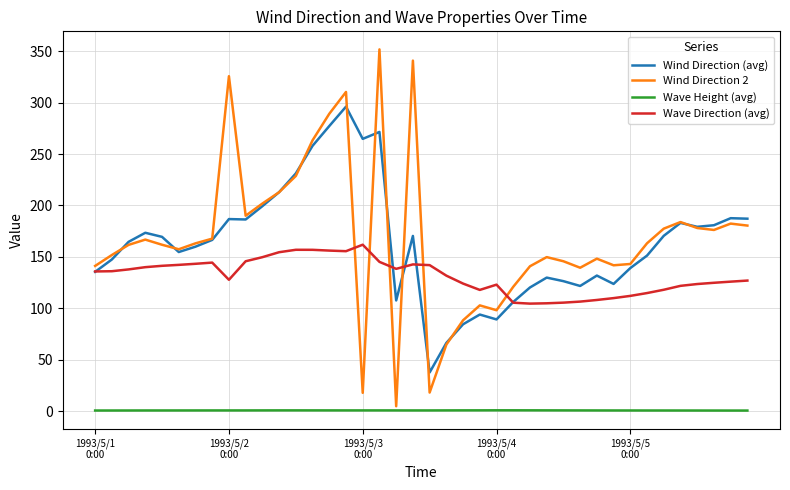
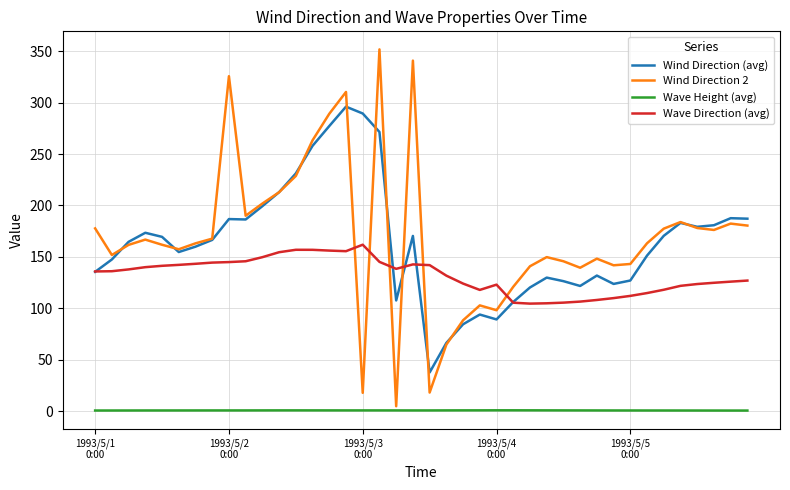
Wind Direction 2, 1993/5/1 0:00: 141 -> 178
Wave Direction (avg), 1993/5/2 0:00: 128 -> 145
Wind Direction (avg), 1993/5/3 0:00: 265 -> 289
Wind Direction (avg), 1993/5/5 0:00: 139 -> 127
